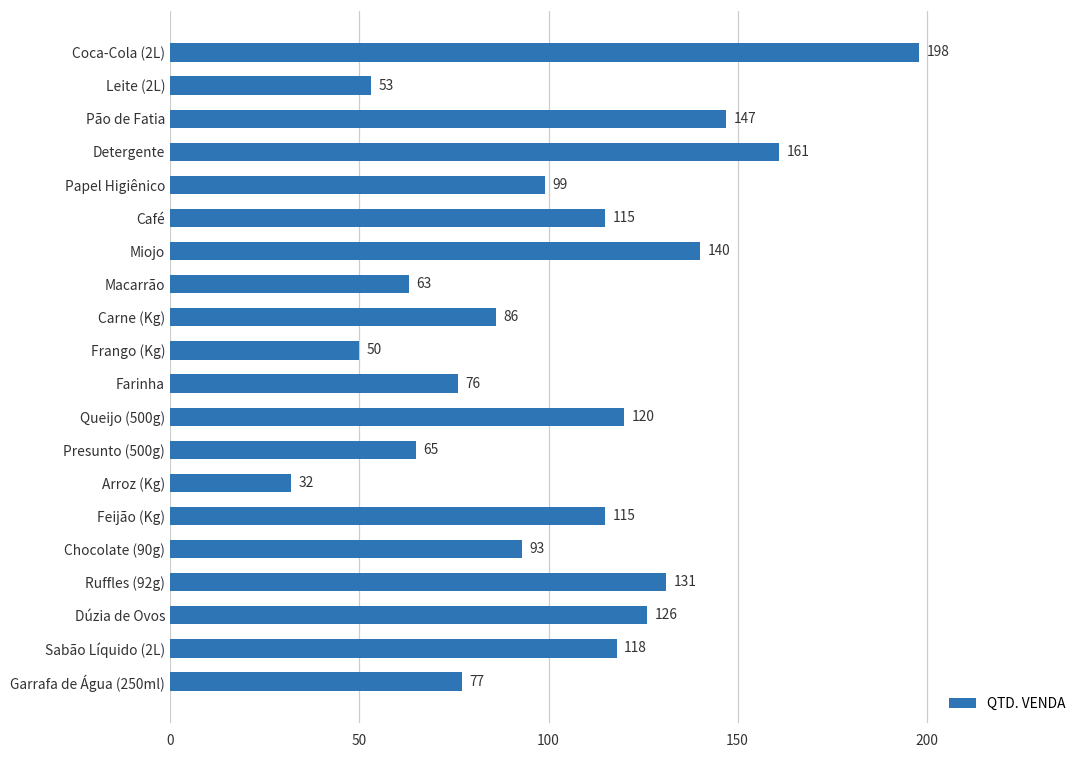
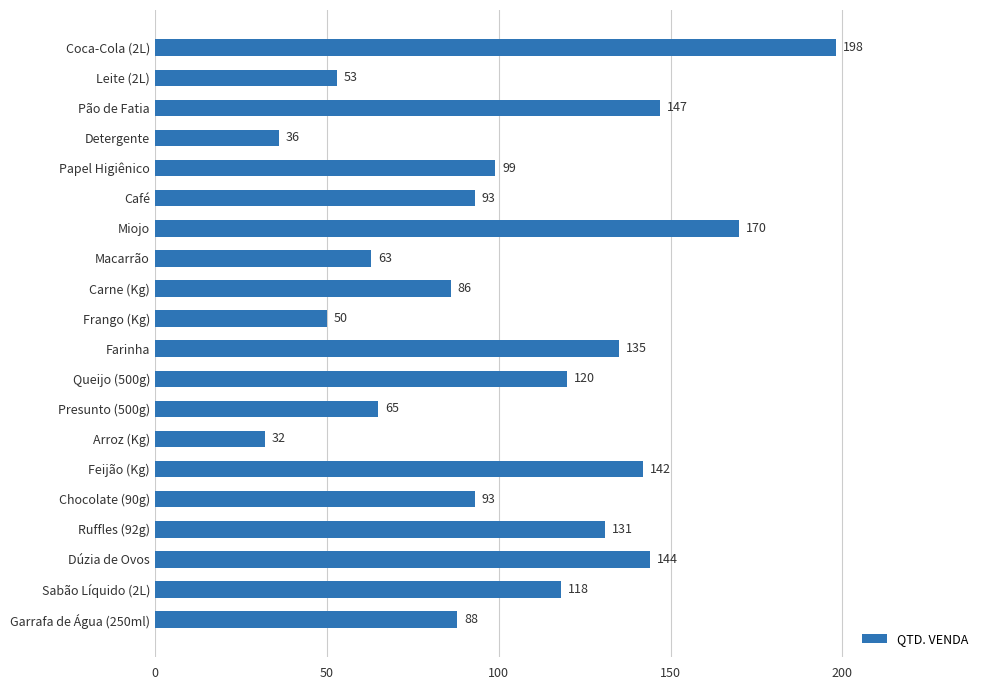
Detergente: 161 -> 36
Café: 115 -> 93
Miojo: 140 -> 170
Farinha: 76 -> 135
Feijão (Kg): 115 -> 142
Dúzia de Ovos: 126 -> 144
Garrafa de Água (250ml): 77 -> 88
